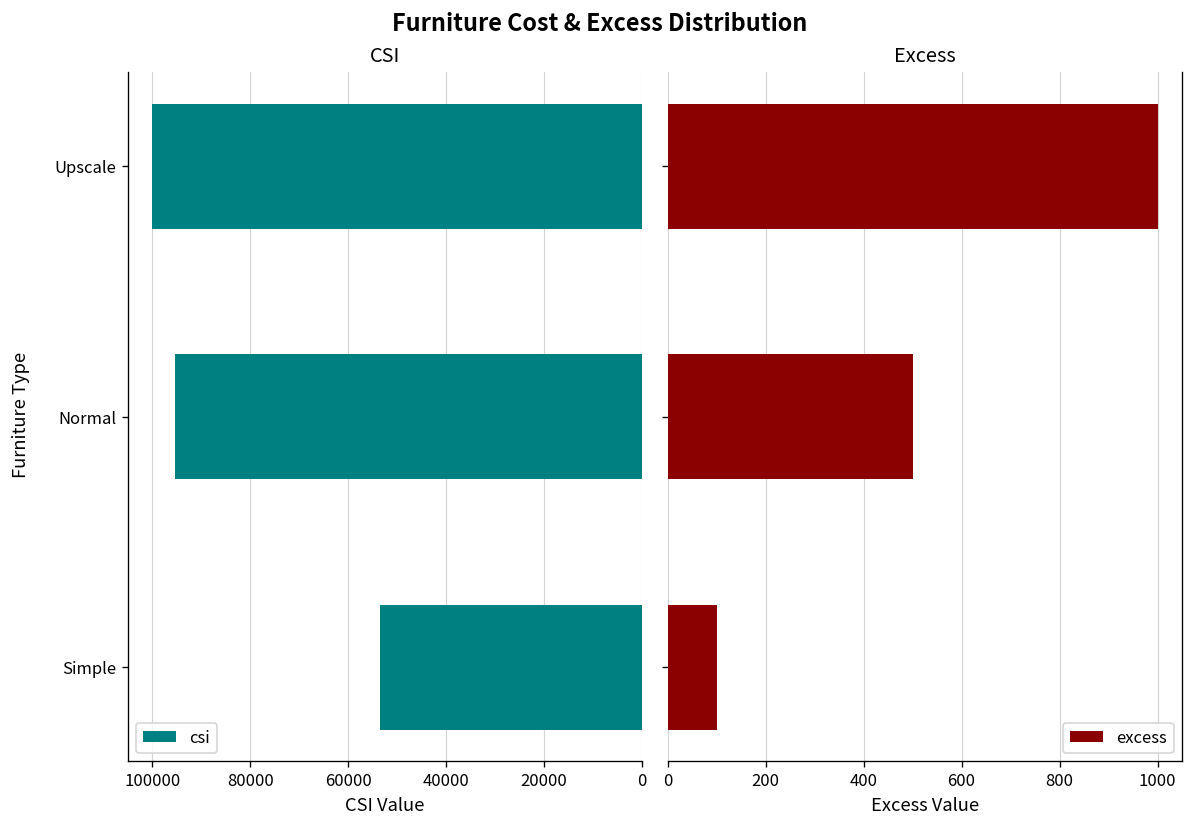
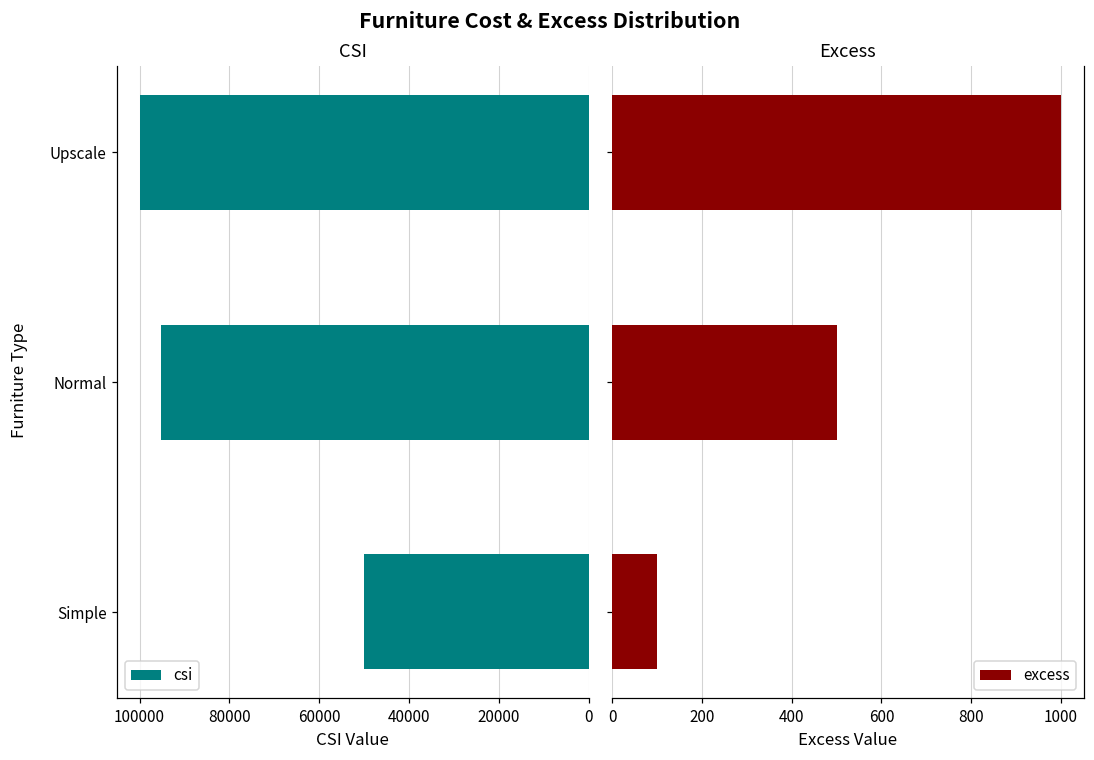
CSI, Simple: 54000 -> 50000
